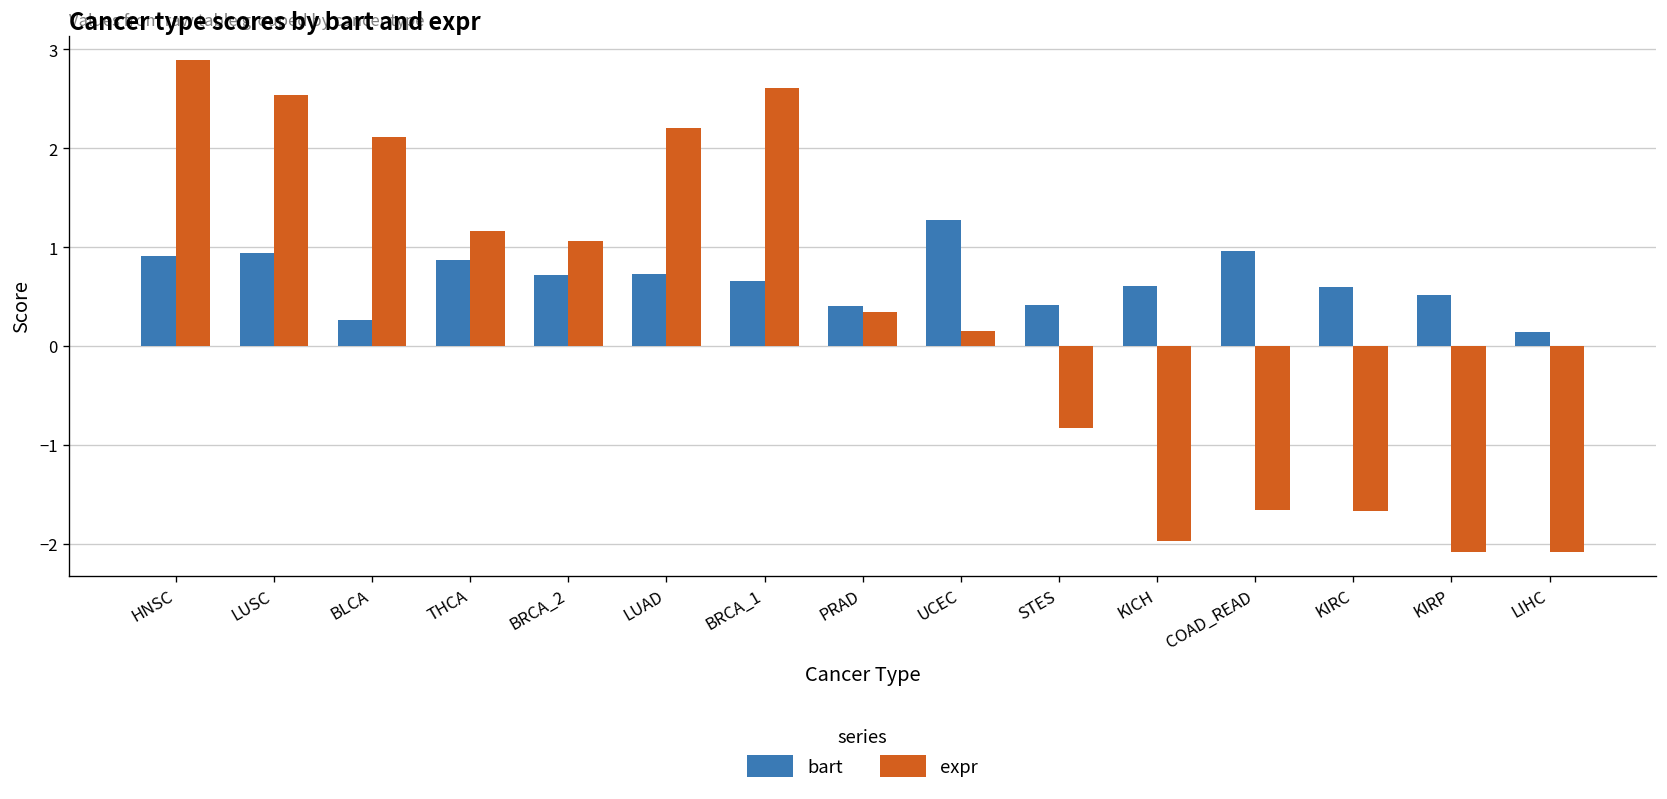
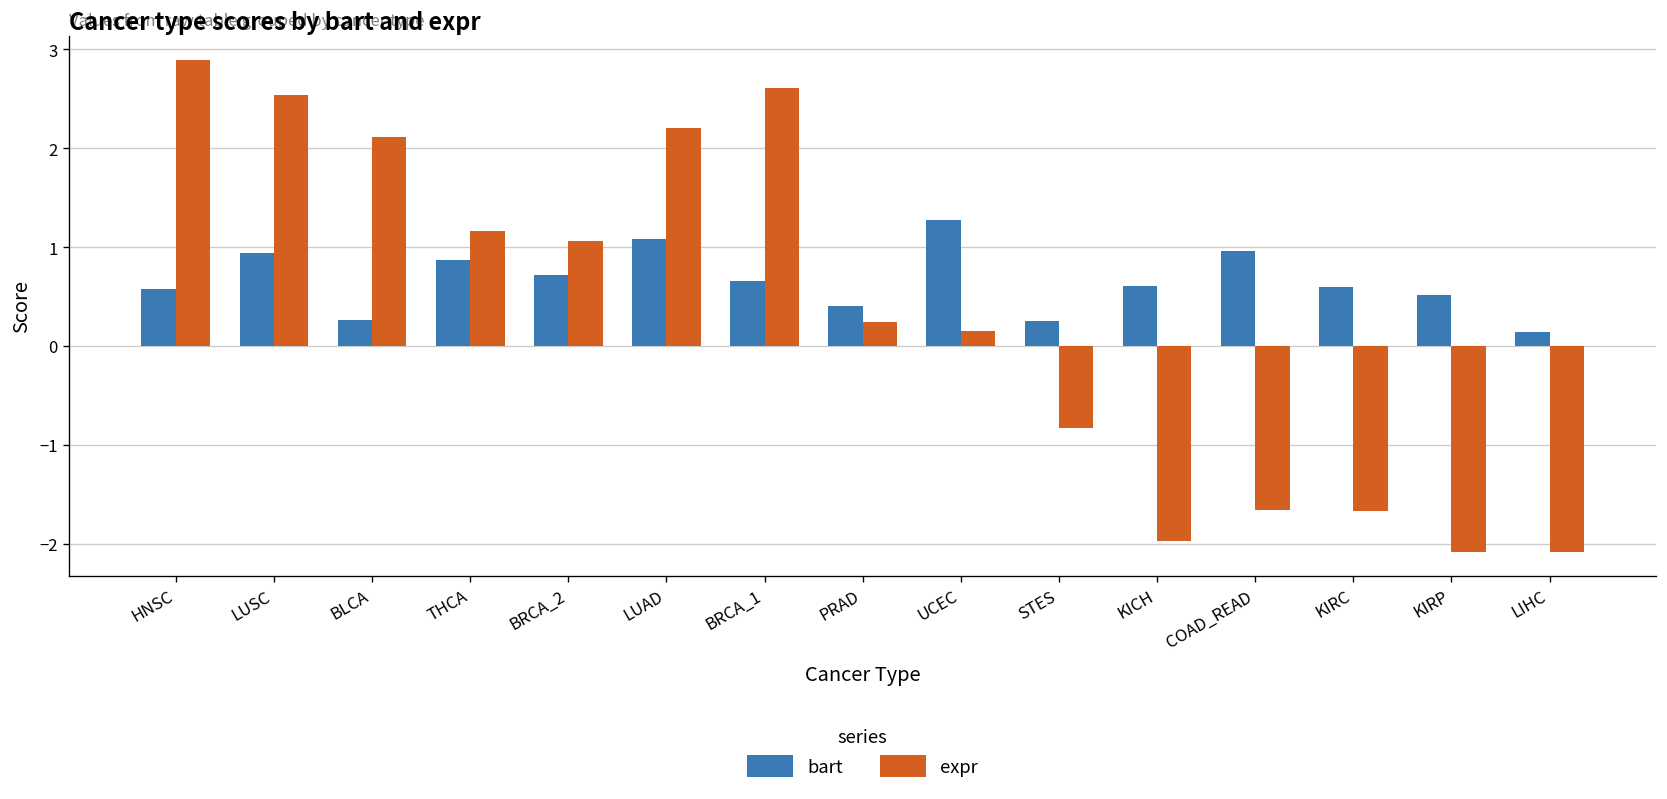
bart, HNSC: 0.9 -> 0.6
bart, LUAD: 0.7 -> 1.1
expr, PRAD: 0.3 -> 0.2
bart, STES: 0.4 -> 0.2
